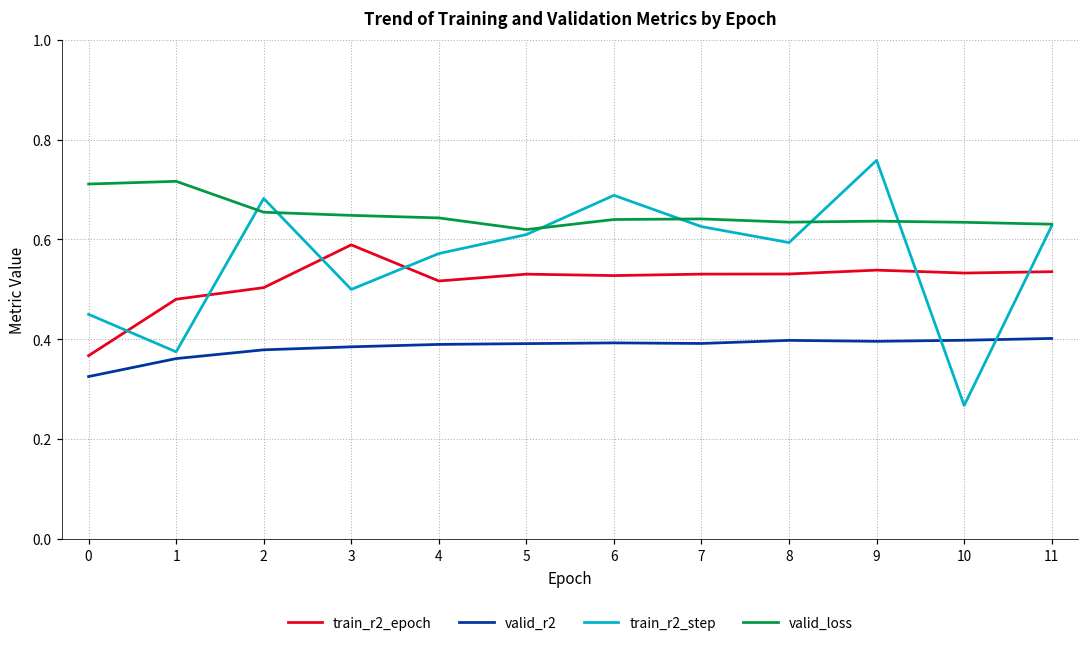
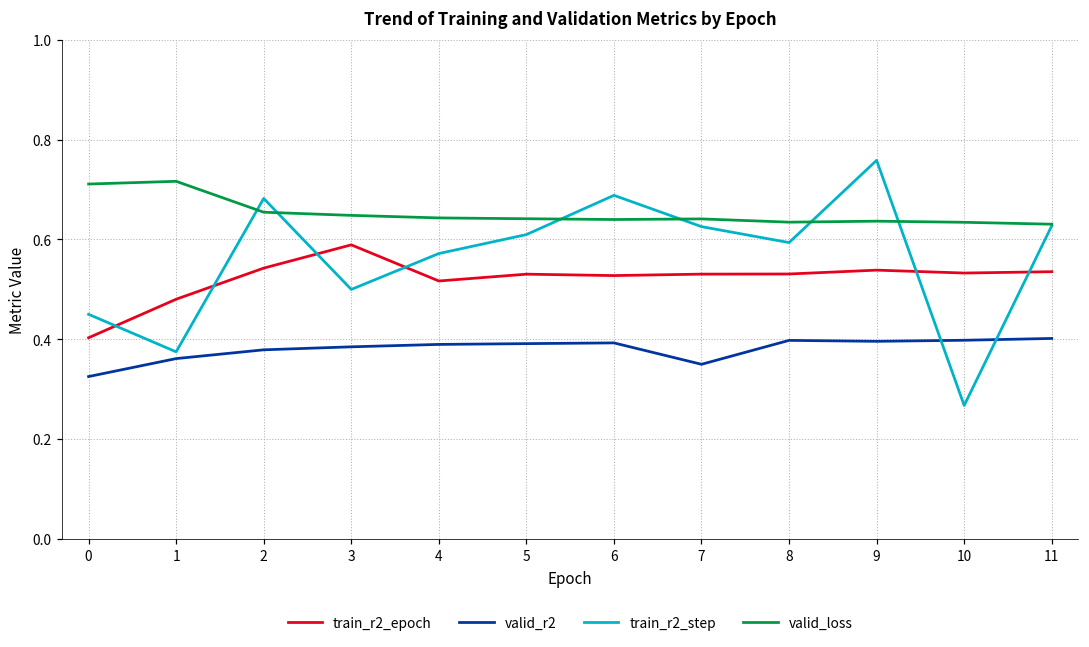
train_r2_epoch, 0: 0.37 -> 0.40
train_r2_epoch, 2: 0.50 -> 0.54
valid_loss, 5: 0.62 -> 0.64
valid_r2, 7: 0.39 -> 0.35
